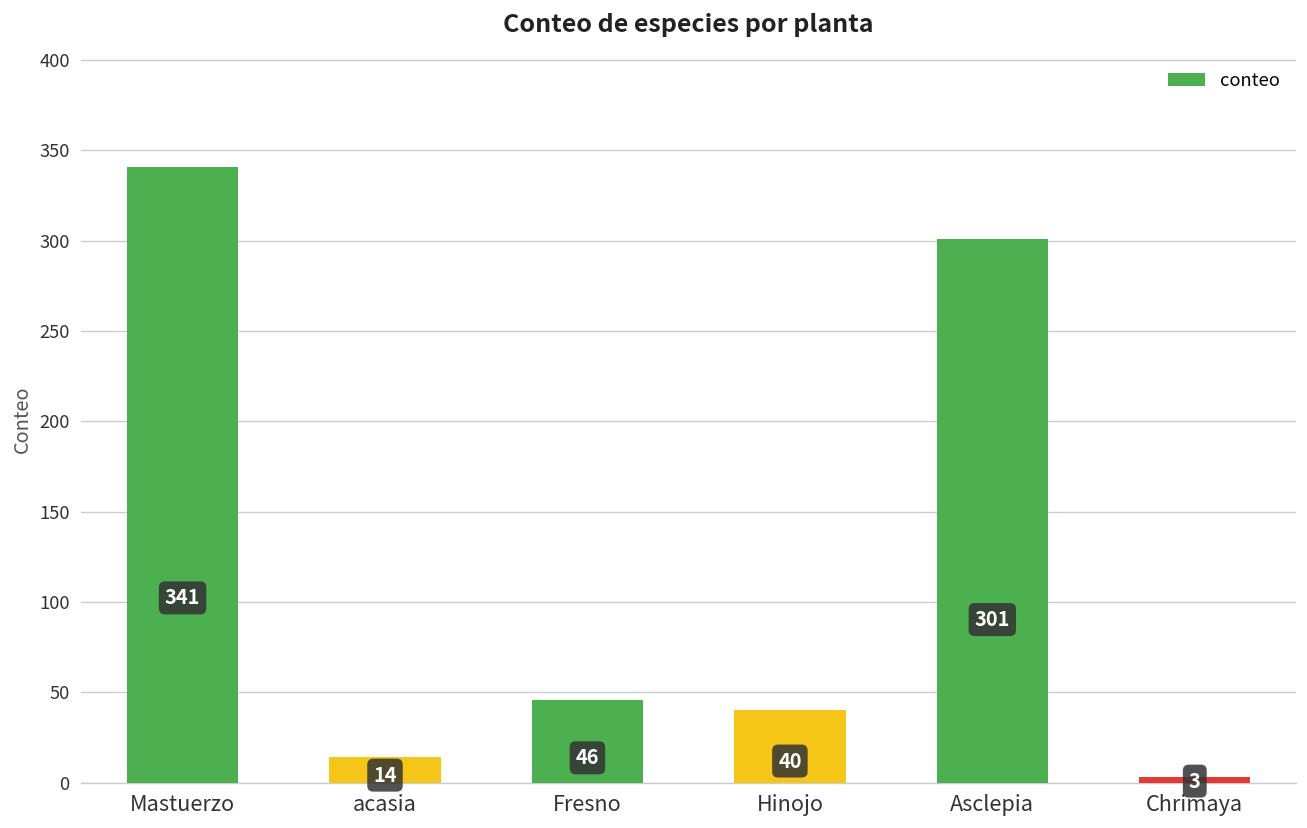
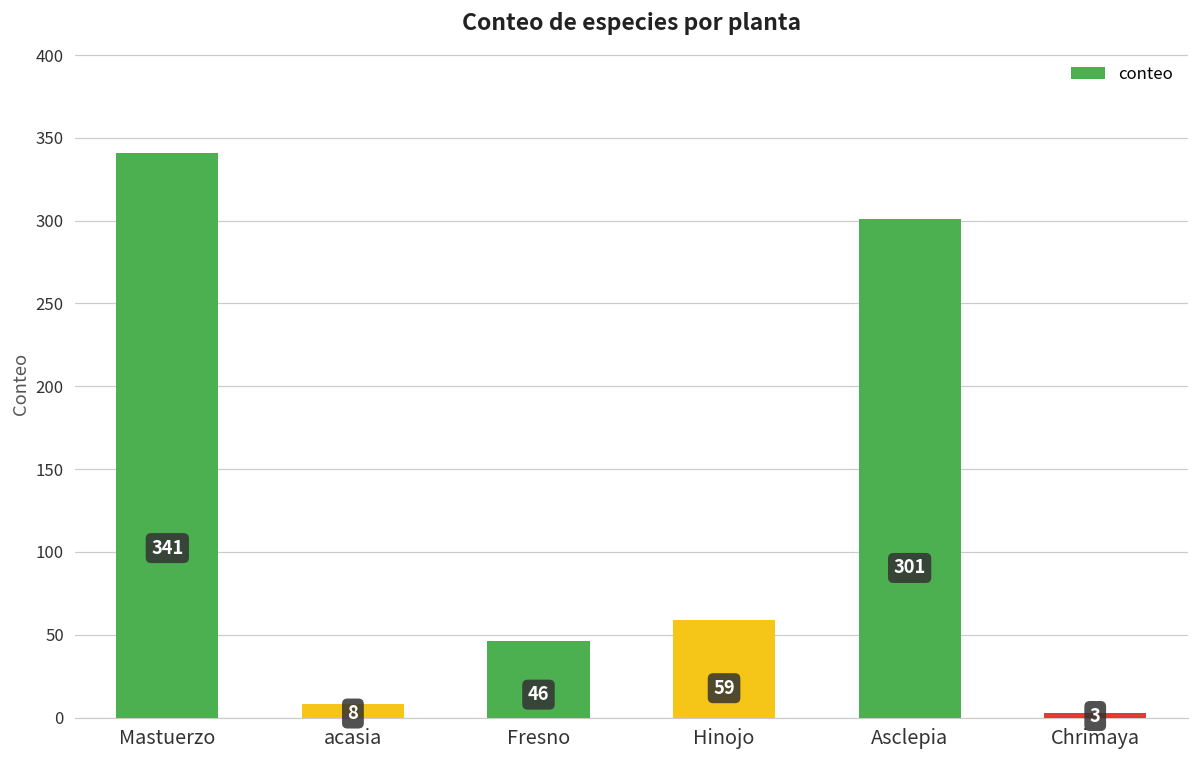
acasia: 14 -> 8
Hinojo: 40 -> 59
